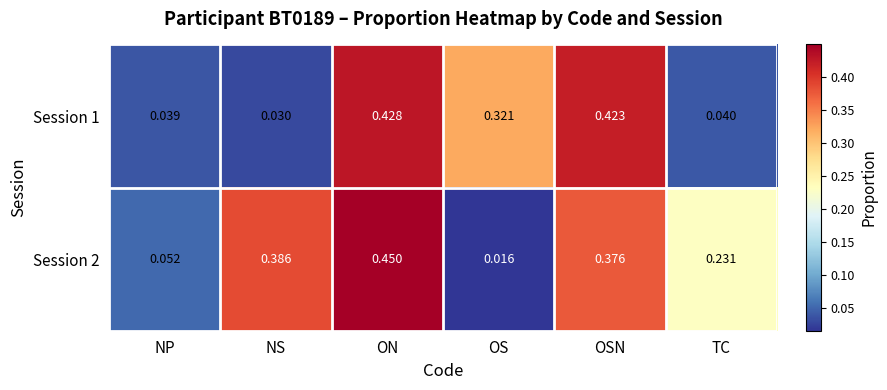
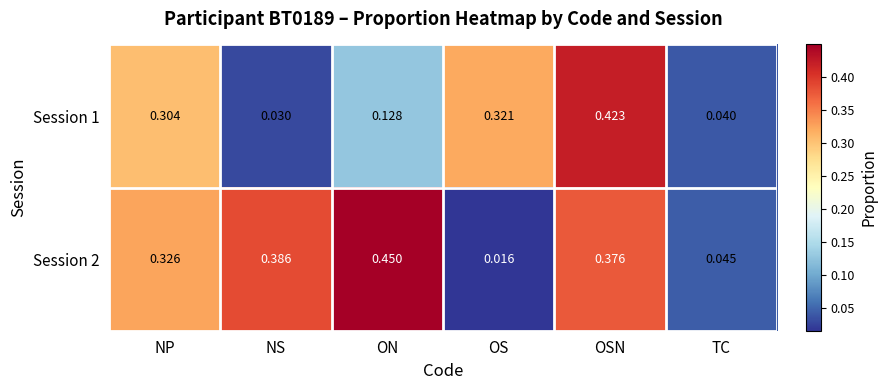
Session 1, NP: 0.039 -> 0.304
Session 1, ON: 0.428 -> 0.128
Session 2, NP: 0.052 -> 0.326
Session 2, TC: 0.231 -> 0.045
